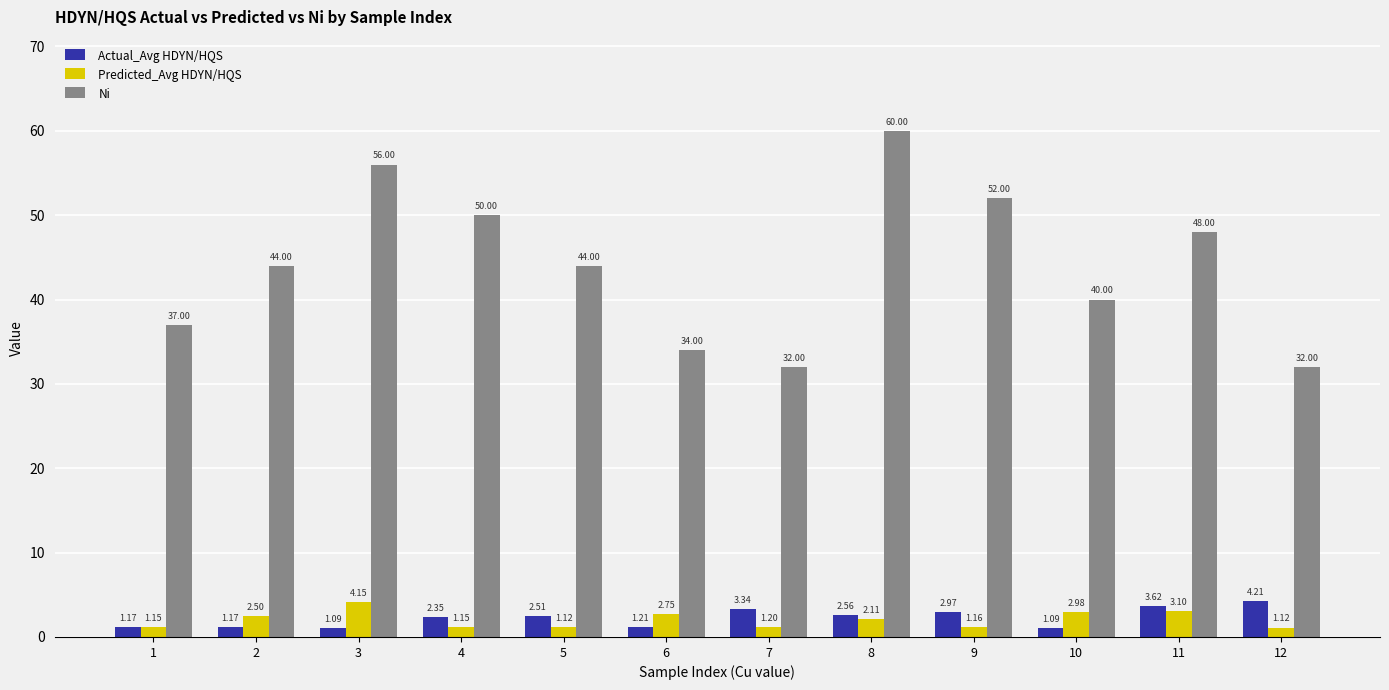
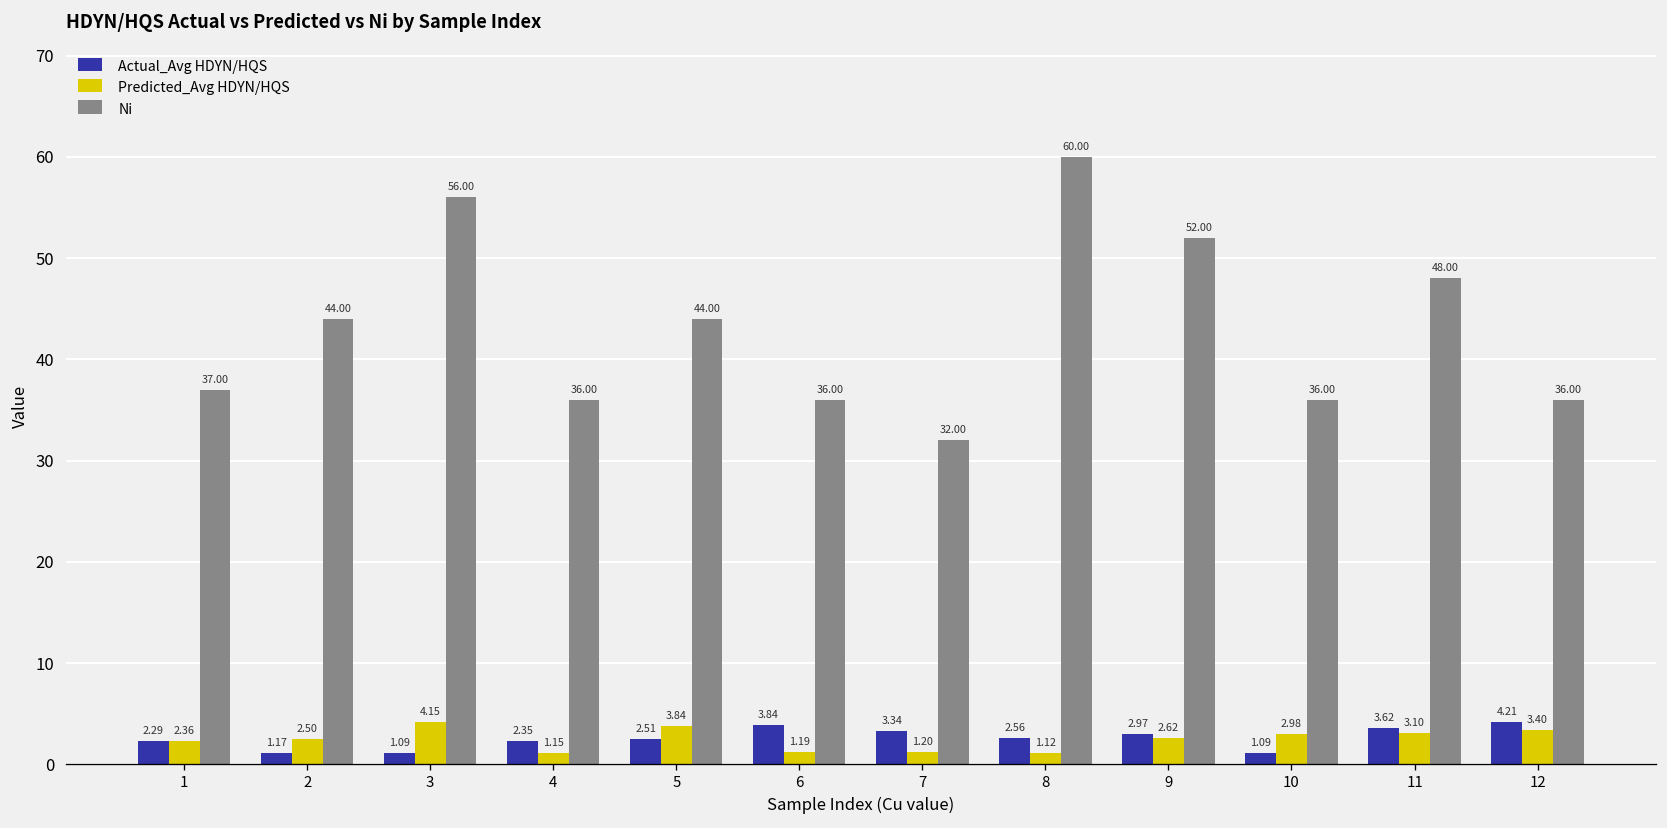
Actual_Avg HDYN/HQS, 1: 1.17 -> 2.29
Predicted_Avg HDYN/HQS, 1: 1.15 -> 2.36
Ni, 4: 50.00 -> 36.00
Predicted_Avg HDYN/HQS, 5: 1.12 -> 3.84
Actual_Avg HDYN/HQS, 6: 1.21 -> 3.84
Predicted_Avg HDYN/HQS, 6: 2.75 -> 1.19
Ni, 6: 34.00 -> 36.00
Predicted_Avg HDYN/HQS, 8: 2.11 -> 1.12
Predicted_Avg HDYN/HQS, 9: 1.16 -> 2.62
Ni, 10: 40.00 -> 36.00
Predicted_Avg HDYN/HQS, 12: 1.12 -> 3.40
Ni, 12: 32.00 -> 36.00
